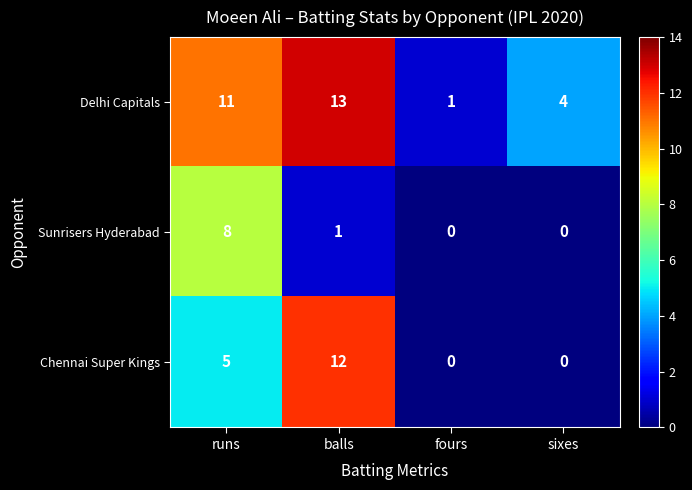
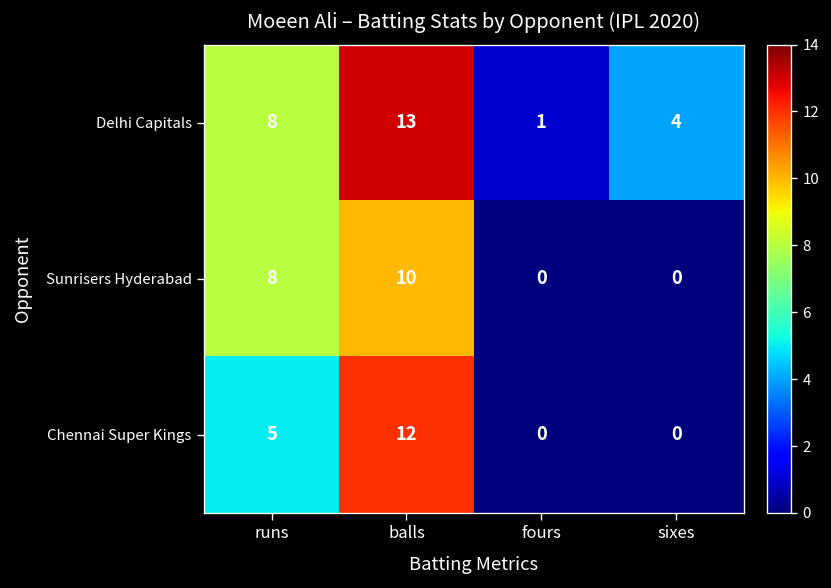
Delhi Capitals, runs: 11 -> 8
Sunrisers Hyderabad, balls: 1 -> 10
